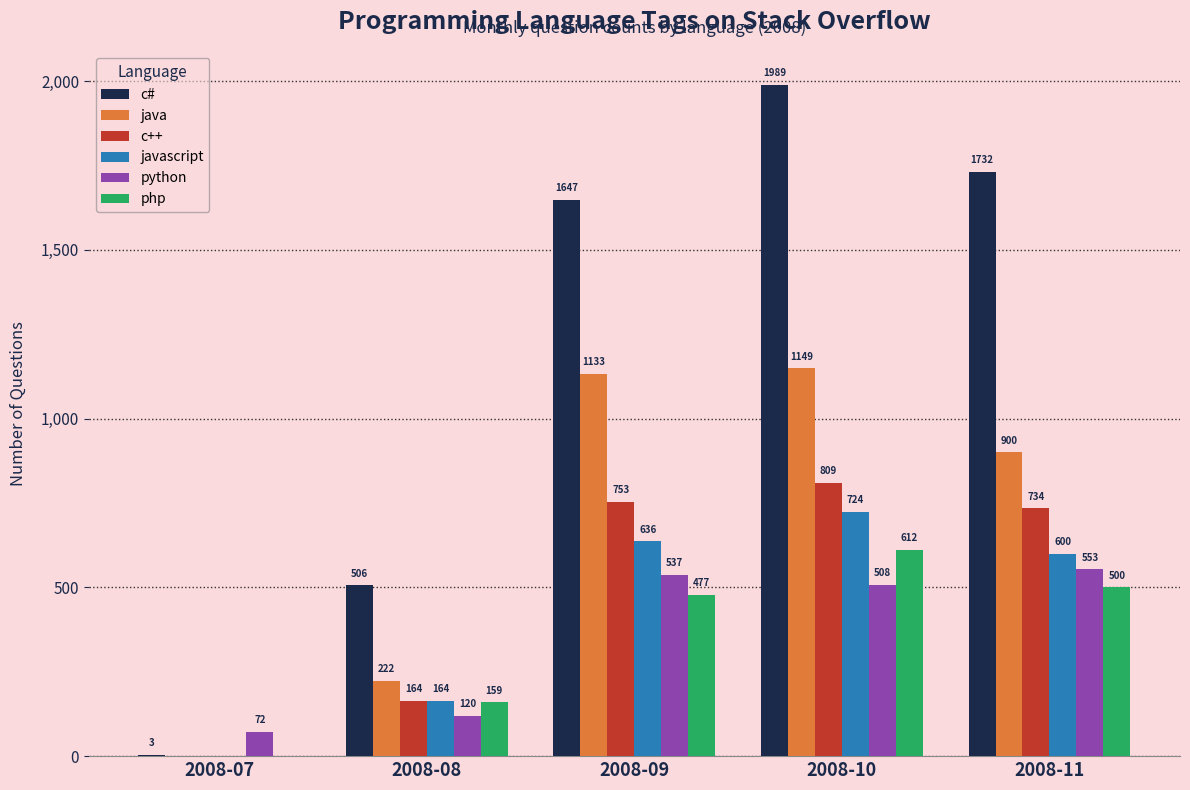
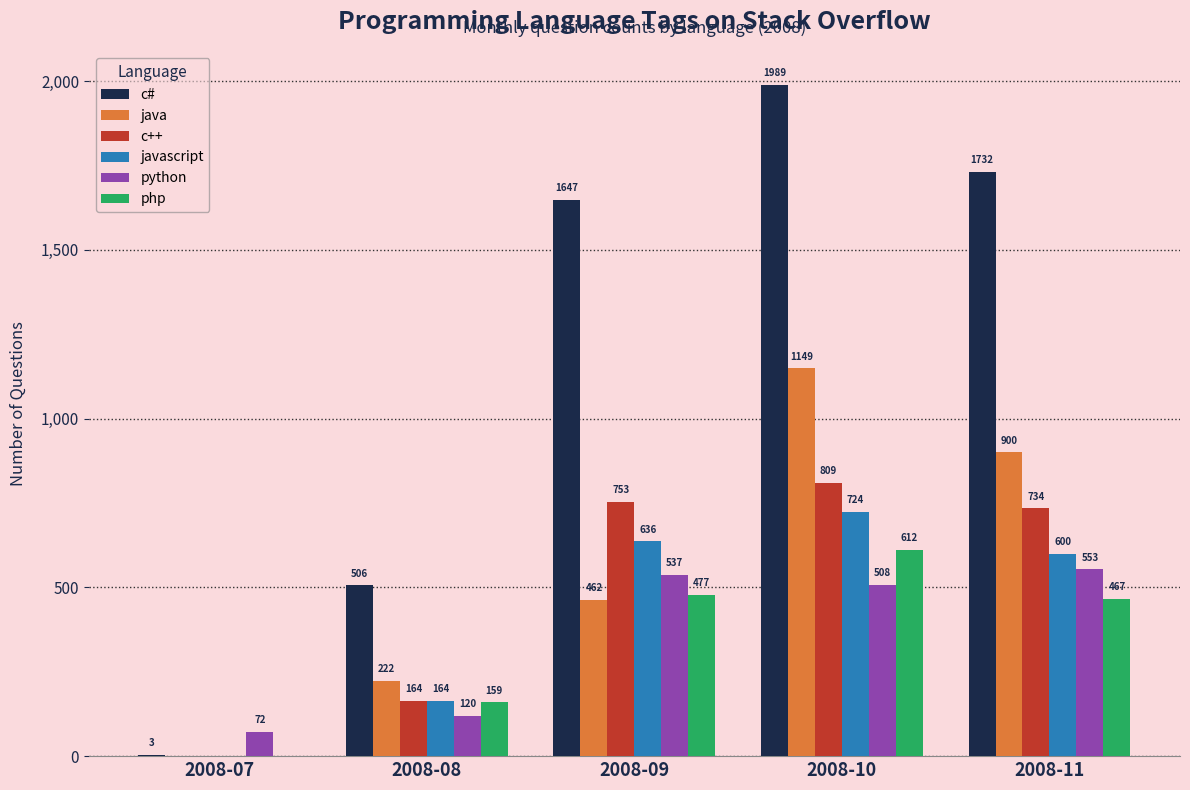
java, 2008-09: 1133 -> 462
php, 2008-11: 500 -> 467
